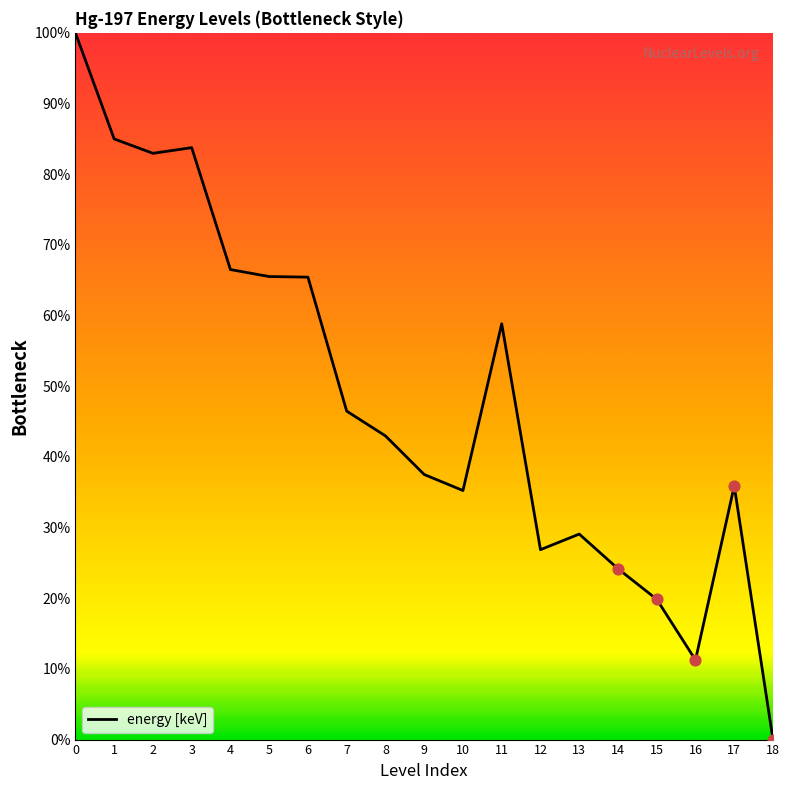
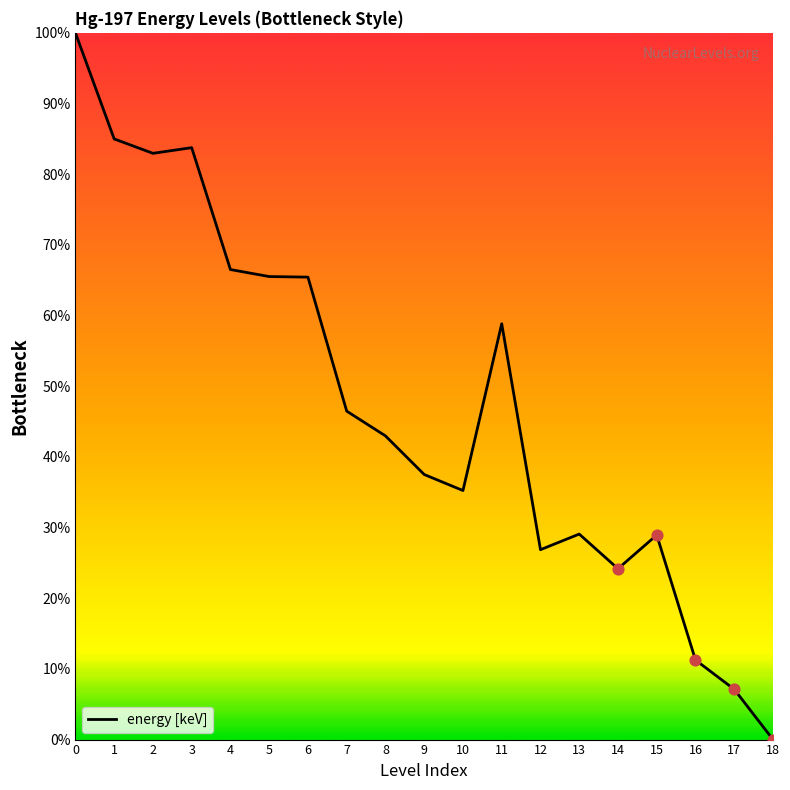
energy [keV], 15: 20% -> 29%
energy [keV], 17: 36% -> 7%
